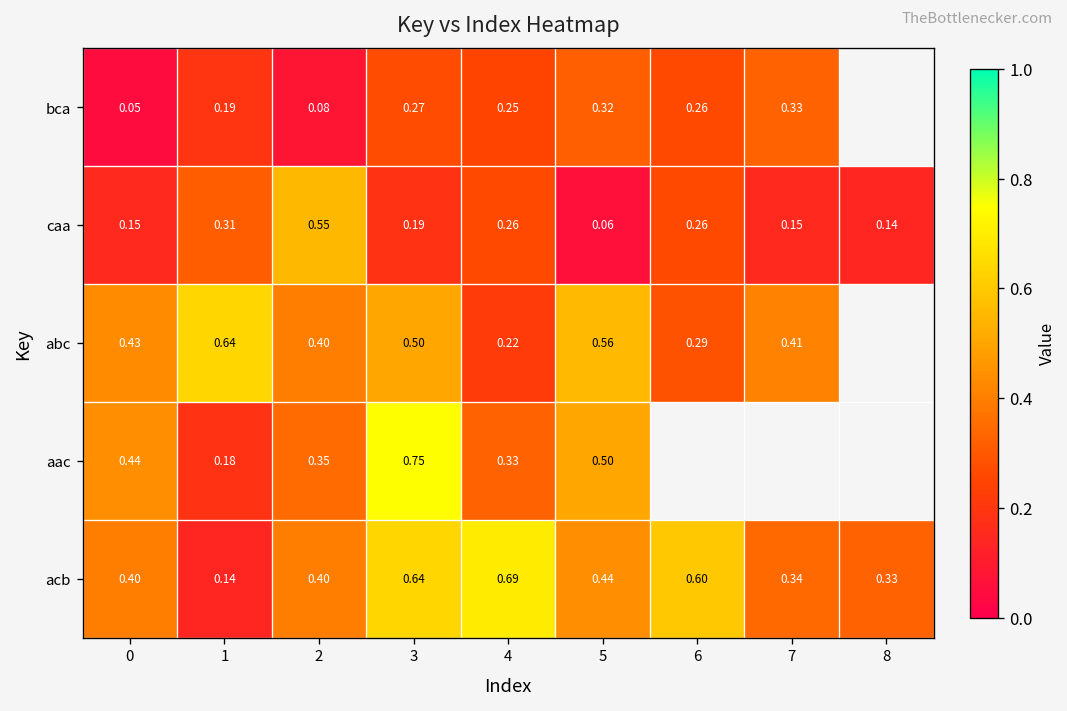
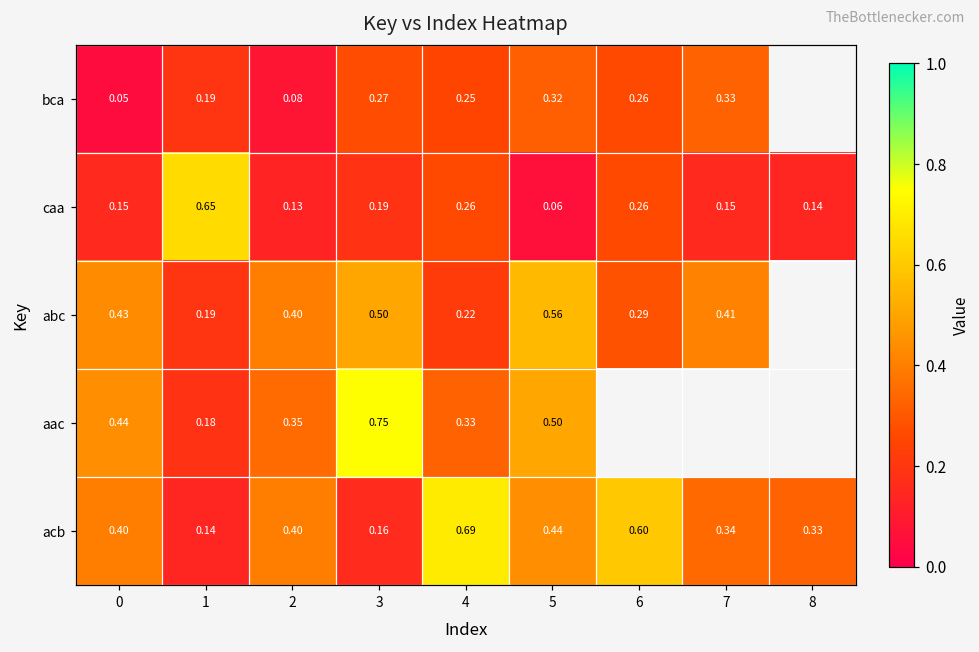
caa, 1: 0.31 -> 0.65
caa, 2: 0.55 -> 0.13
abc, 1: 0.64 -> 0.19
acb, 3: 0.64 -> 0.16
